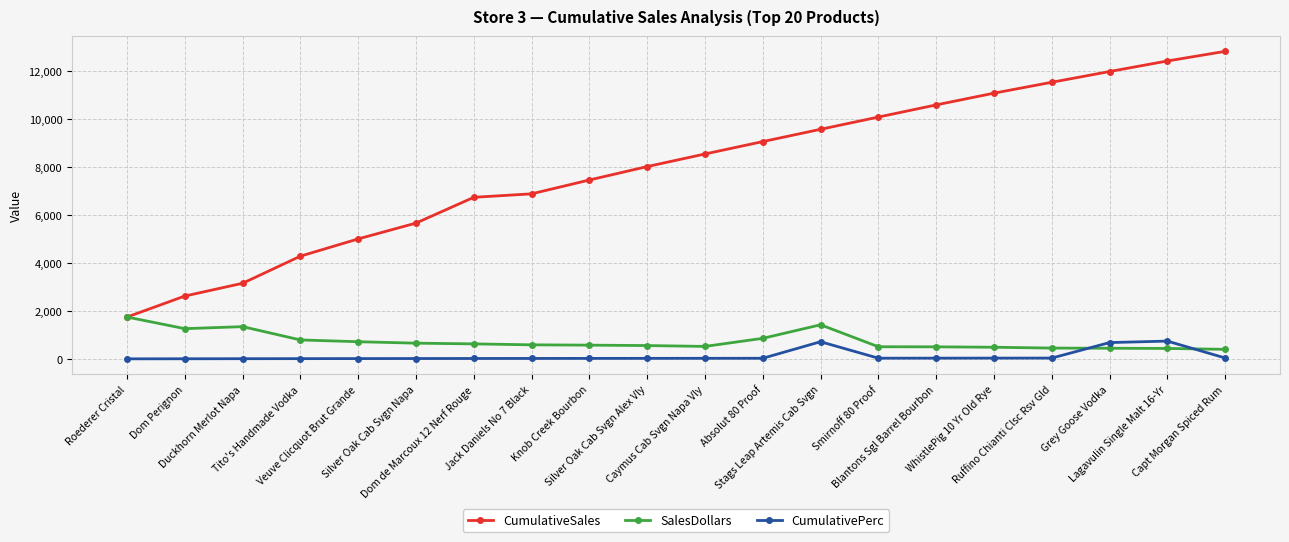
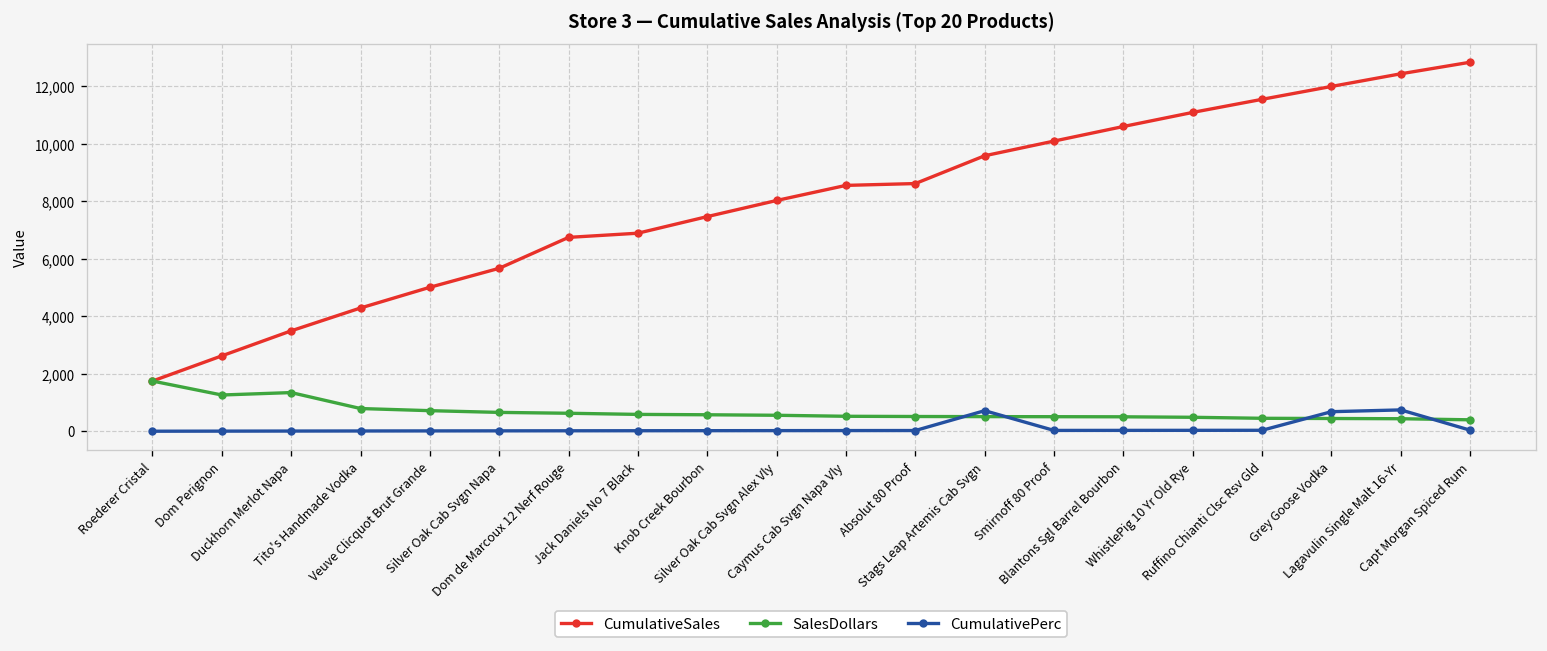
CumulativeSales, Duckhorn Merlot Napa: 3,200 -> 3,500
CumulativeSales, Absolut 80 Proof: 9,100 -> 8,600
SalesDollars, Absolut 80 Proof: 900 -> 500
SalesDollars, Stags Leap Artemis Cab Svgn: 1,400 -> 500
